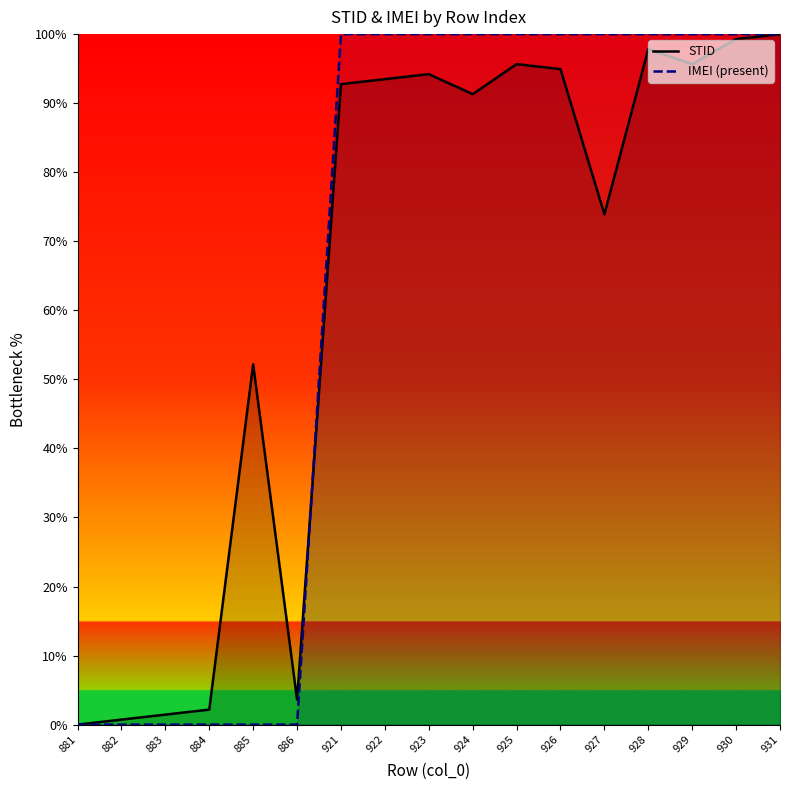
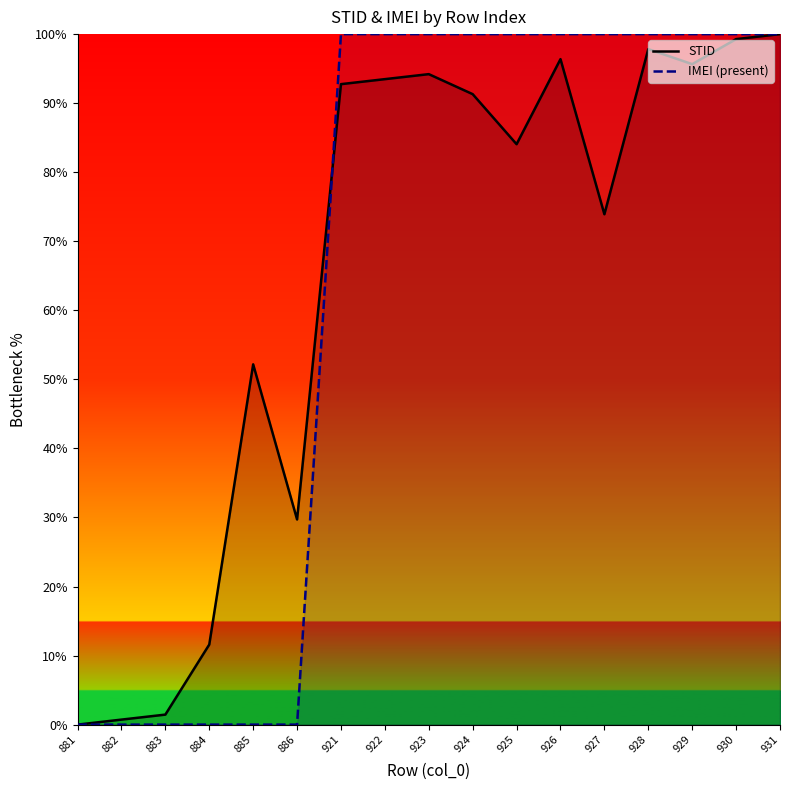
STID, 884: 2% -> 12%
STID, 886: 4% -> 30%
STID, 925: 96% -> 84%
STID, 926: 95% -> 96%
